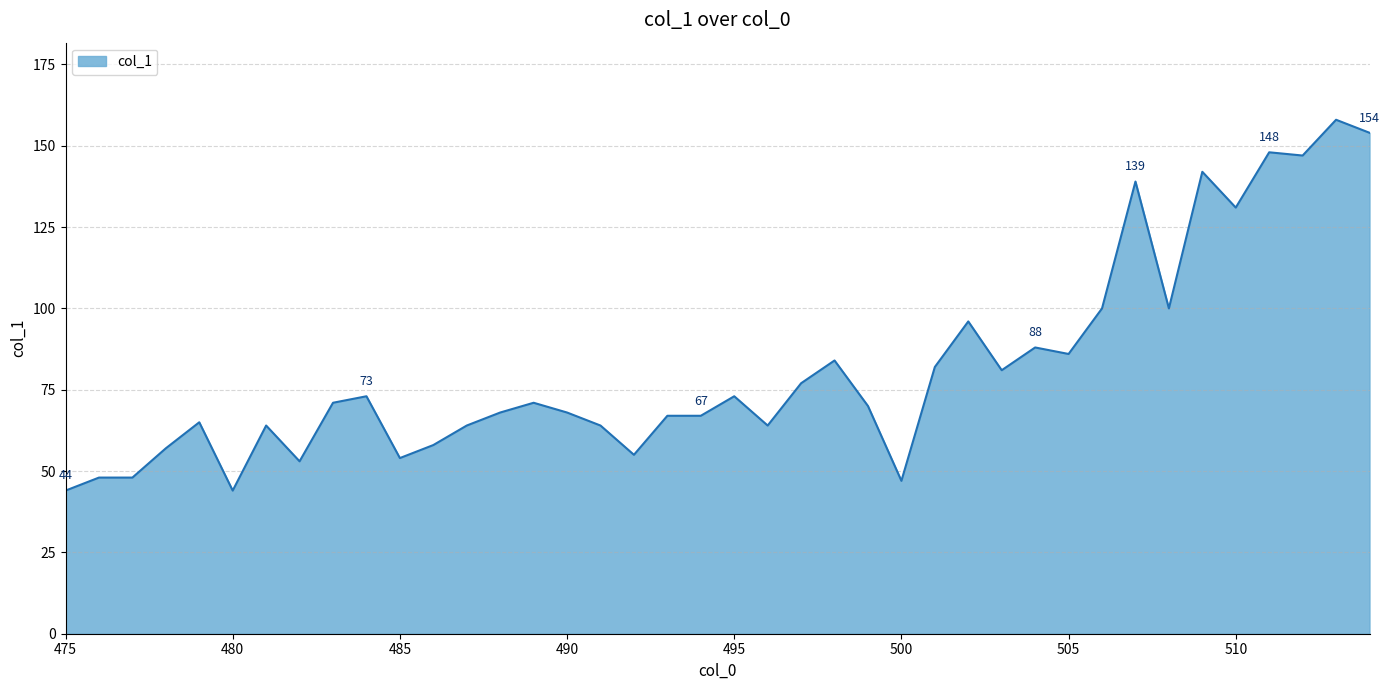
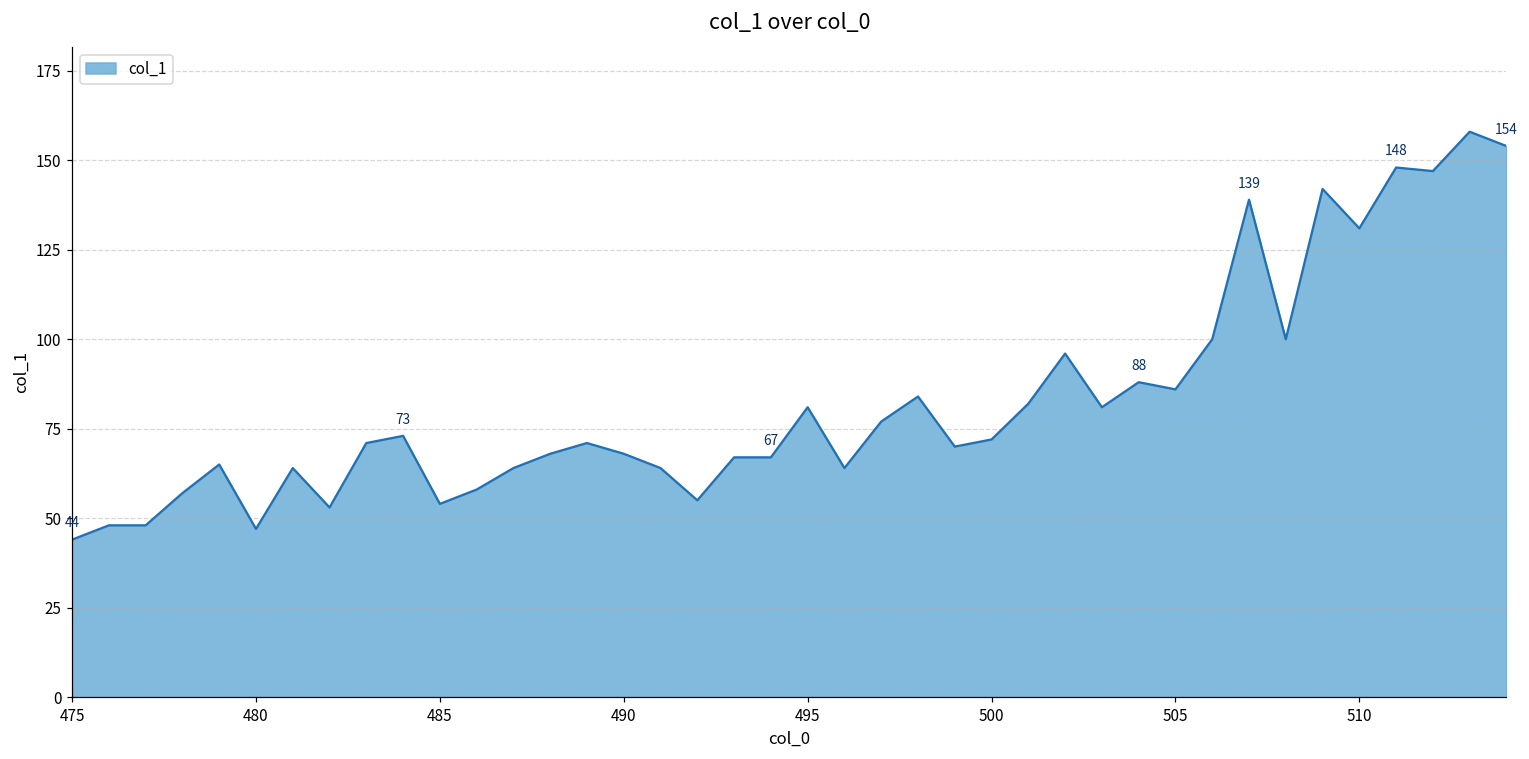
480: 44 -> 47
495: 73 -> 81
500: 47 -> 72
